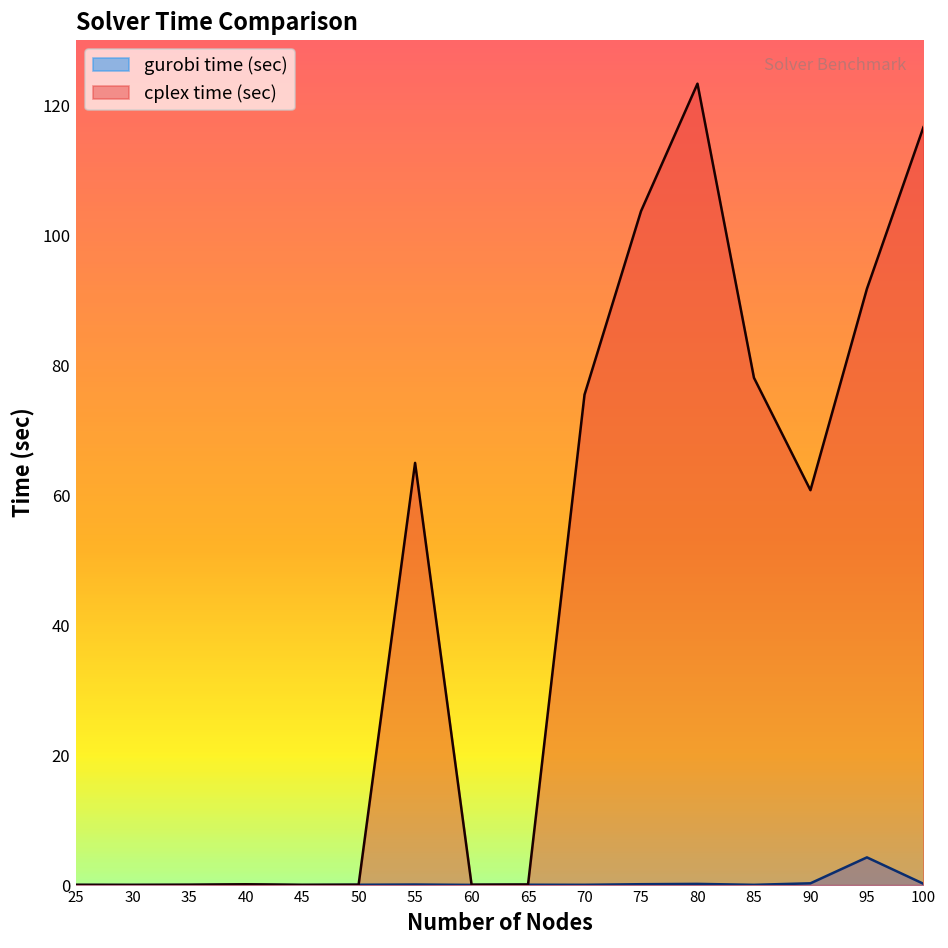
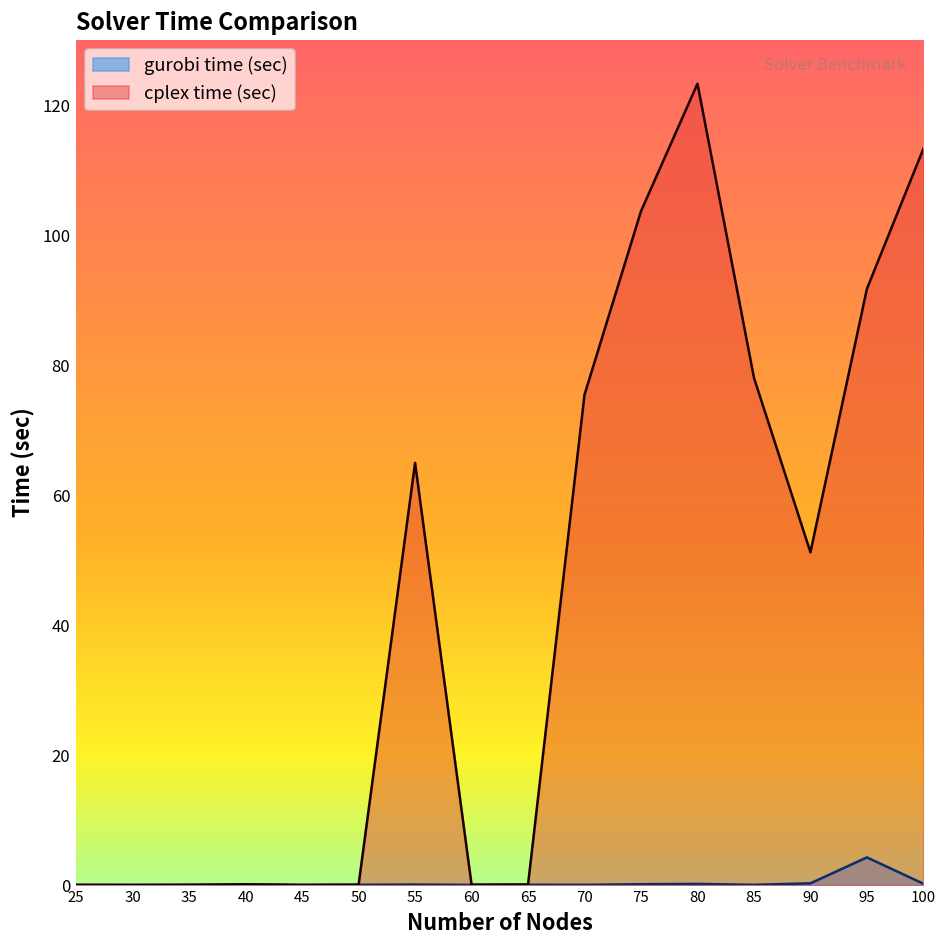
cplex time (sec), 90: 61 -> 51
cplex time (sec), 100: 117 -> 113
